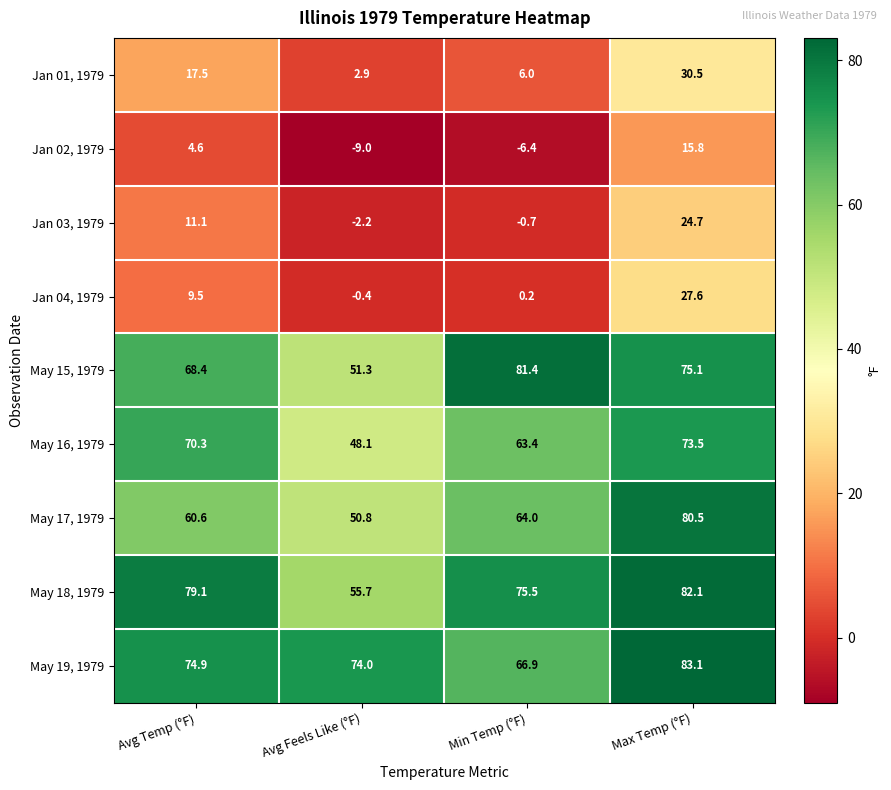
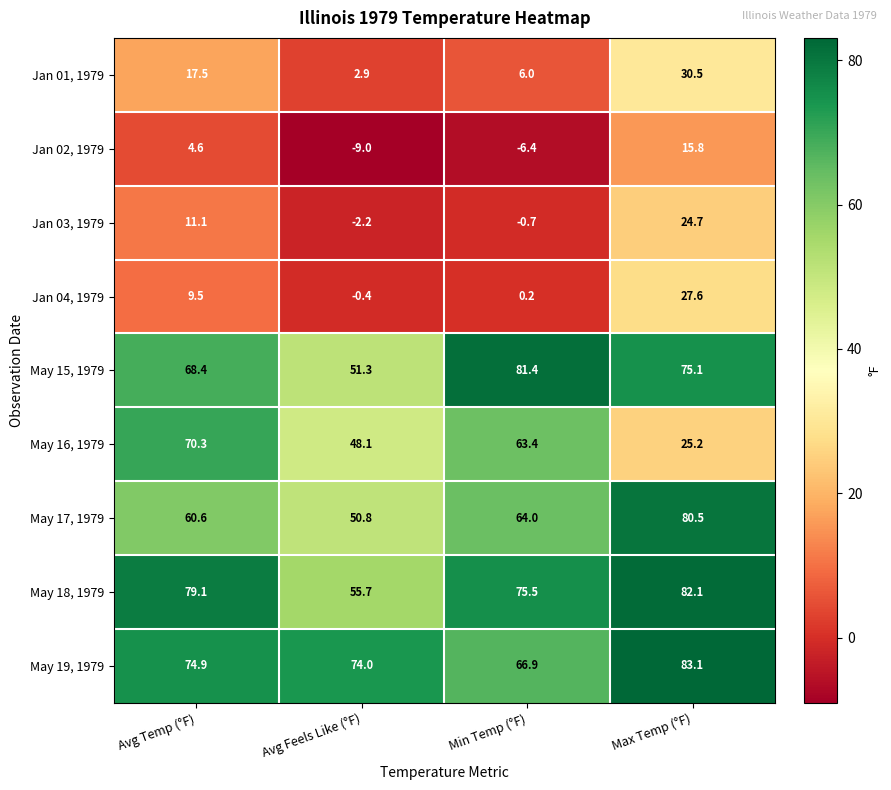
May 16, 1979, Max Temp (°F): 73.5 -> 25.2
